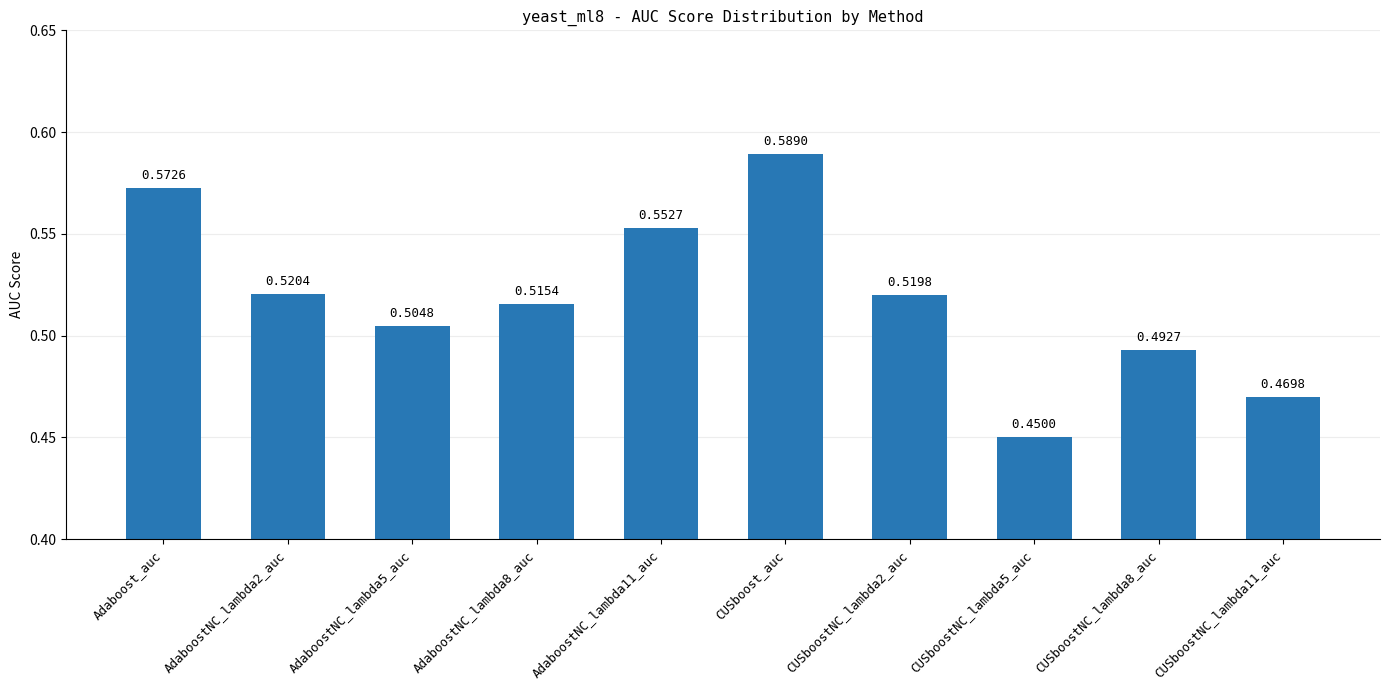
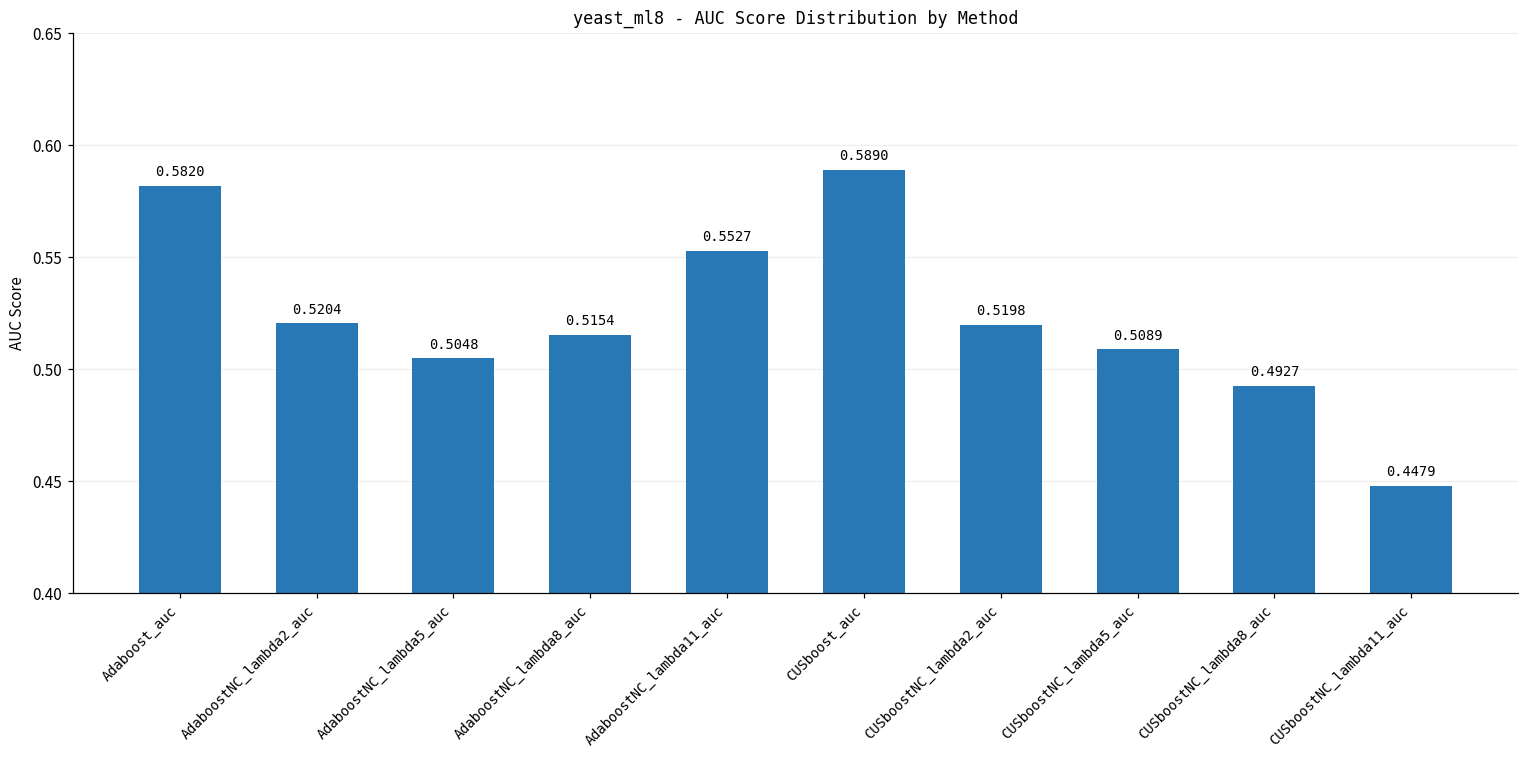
Adaboost_auc: 0.5726 -> 0.5820
CUSboostNC_lambda5_auc: 0.4500 -> 0.5089
CUSboostNC_lambda11_auc: 0.4698 -> 0.4479
